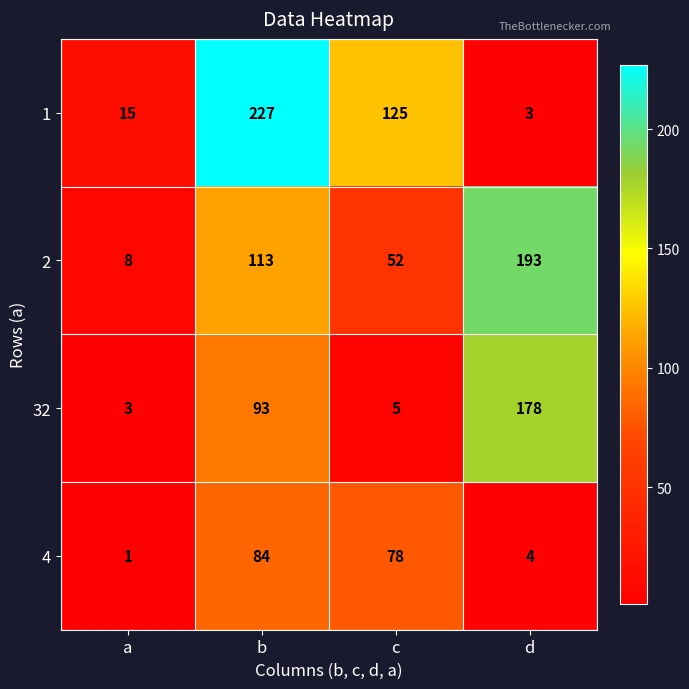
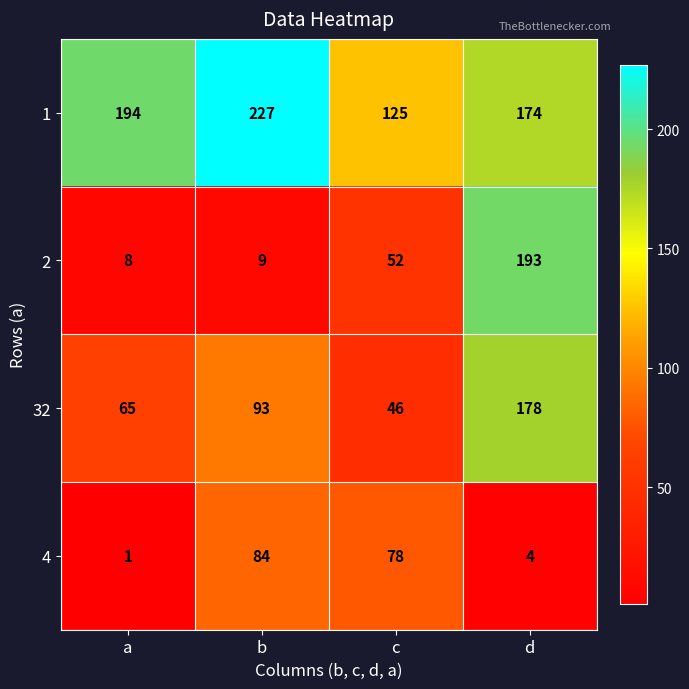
1, a: 15 -> 194
1, d: 3 -> 174
2, b: 113 -> 9
32, a: 3 -> 65
32, c: 5 -> 46
